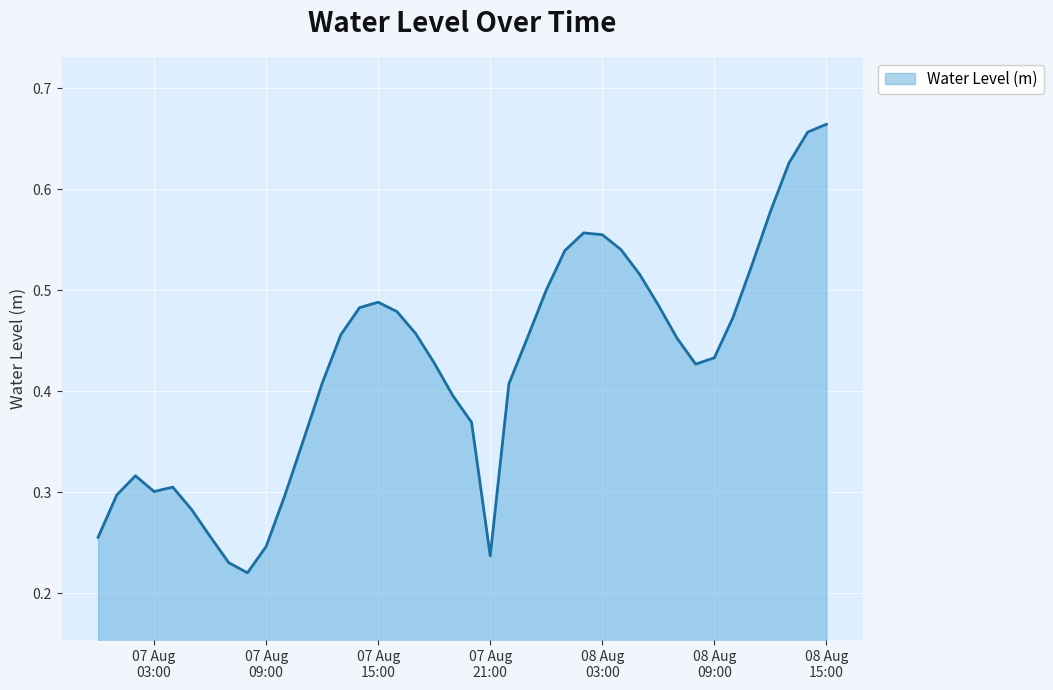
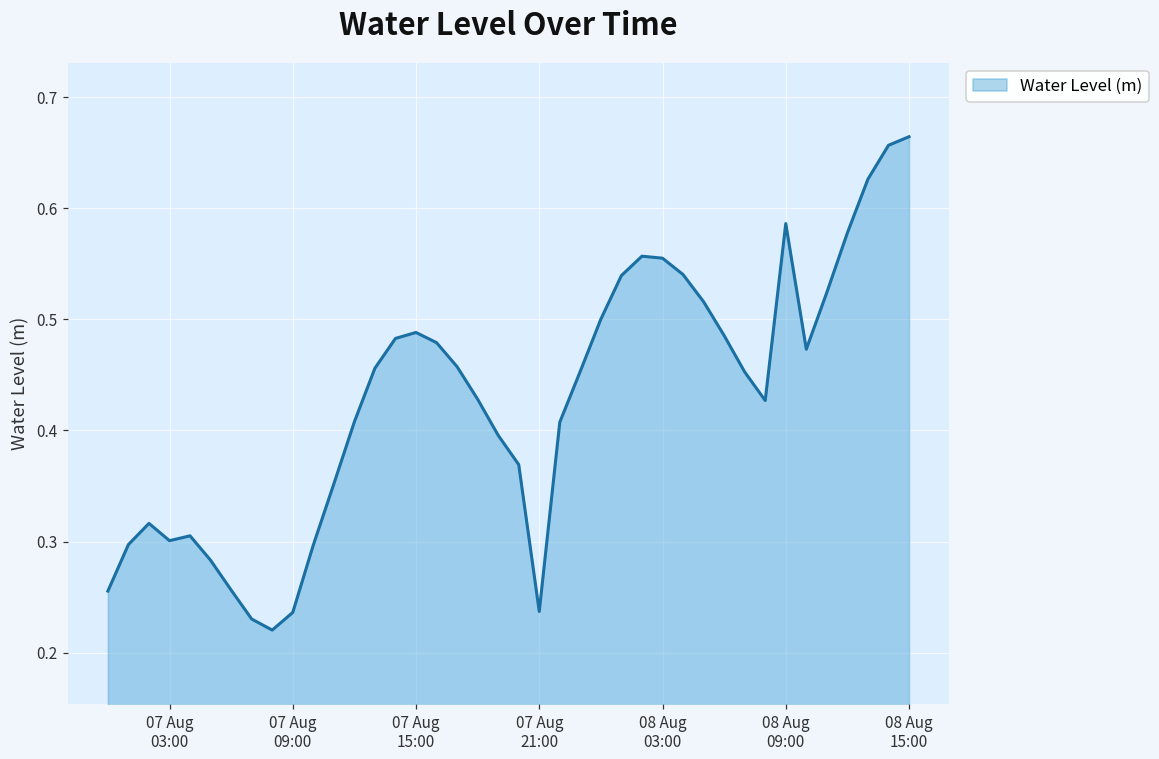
07 Aug 09:00: 0.246 -> 0.236
08 Aug 09:00: 0.433 -> 0.586
